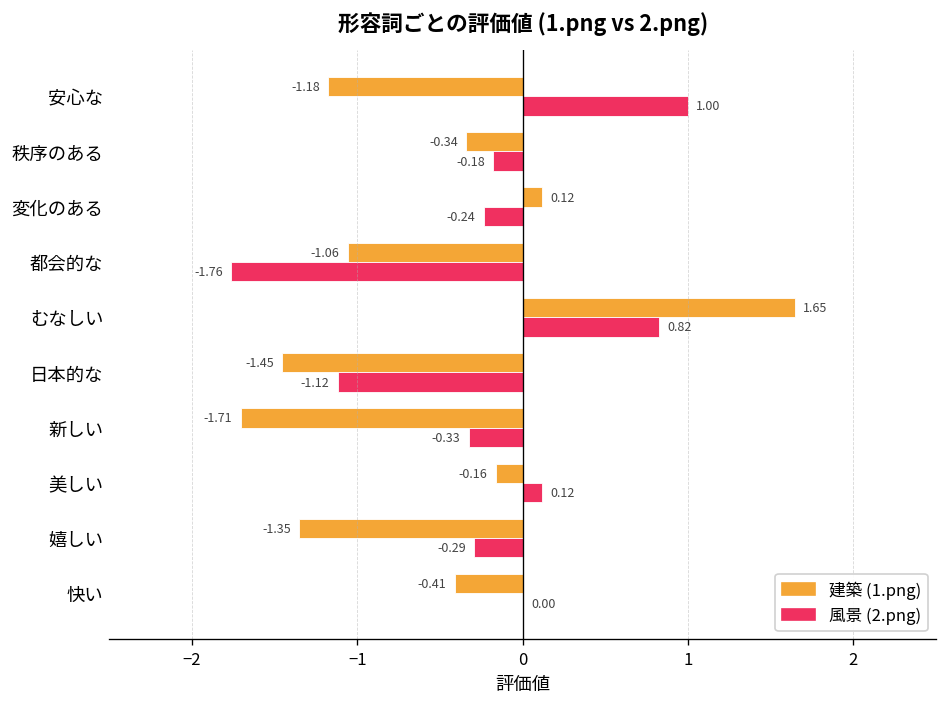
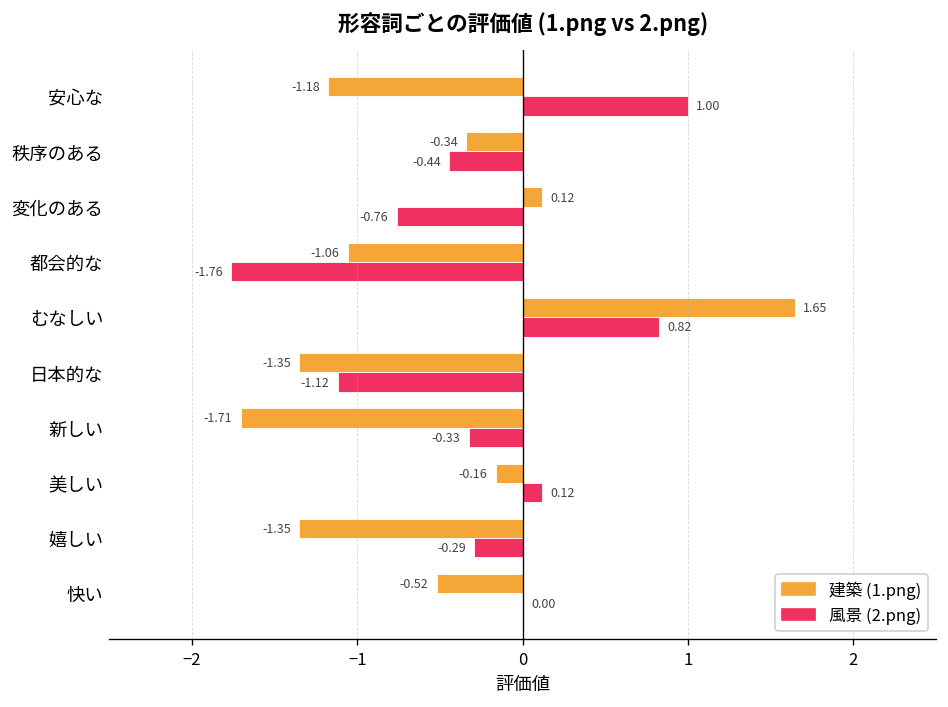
風景 (2.png), 秩序のある: -0.18 -> -0.44
風景 (2.png), 変化のある: -0.24 -> -0.76
建築 (1.png), 日本的な: -1.45 -> -1.35
建築 (1.png), 快い: -0.41 -> -0.52
